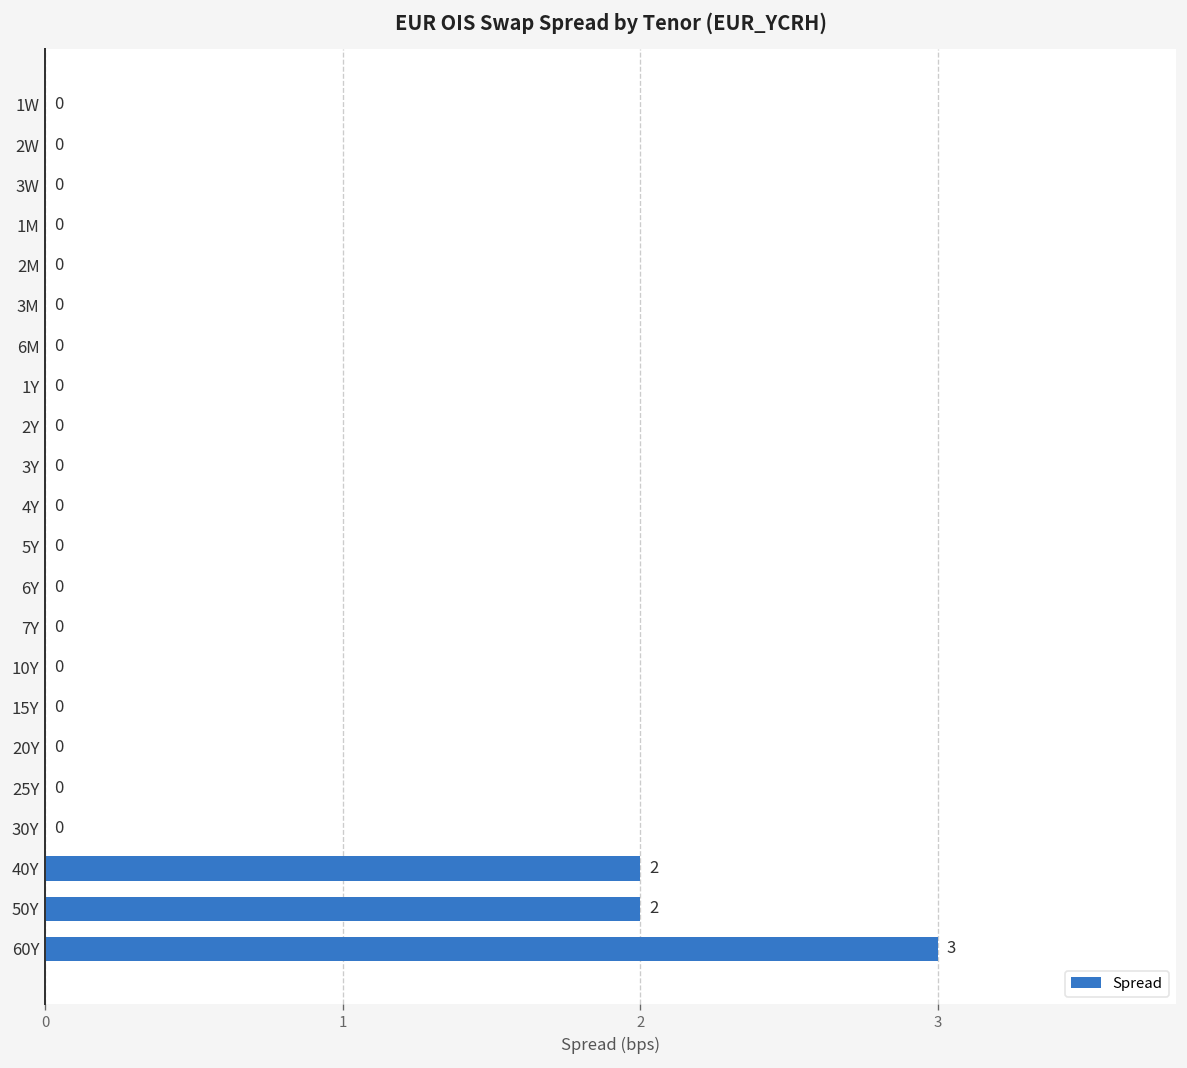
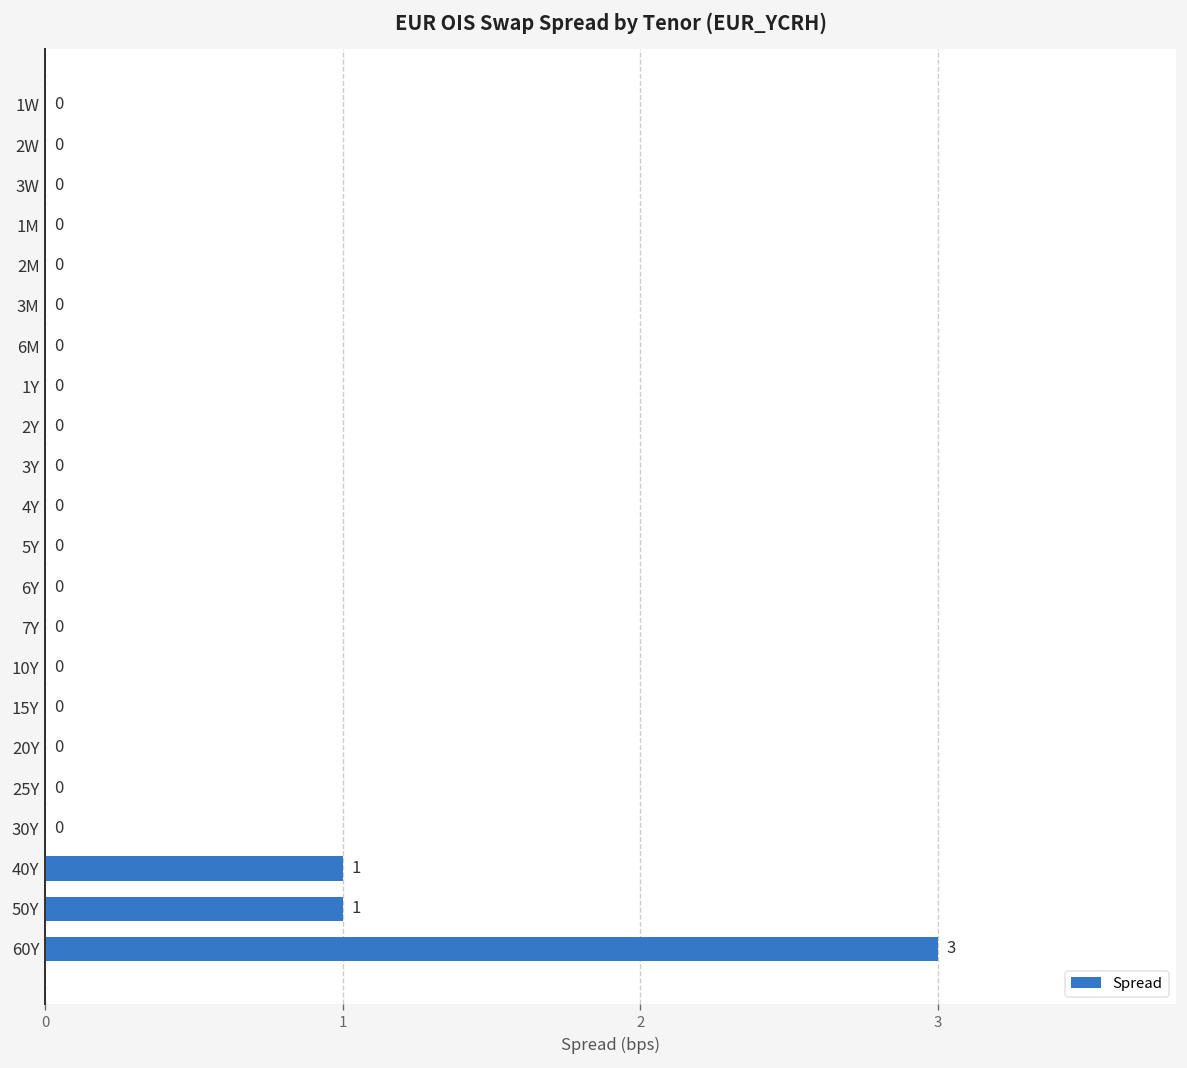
40Y: 2 -> 1
50Y: 2 -> 1
